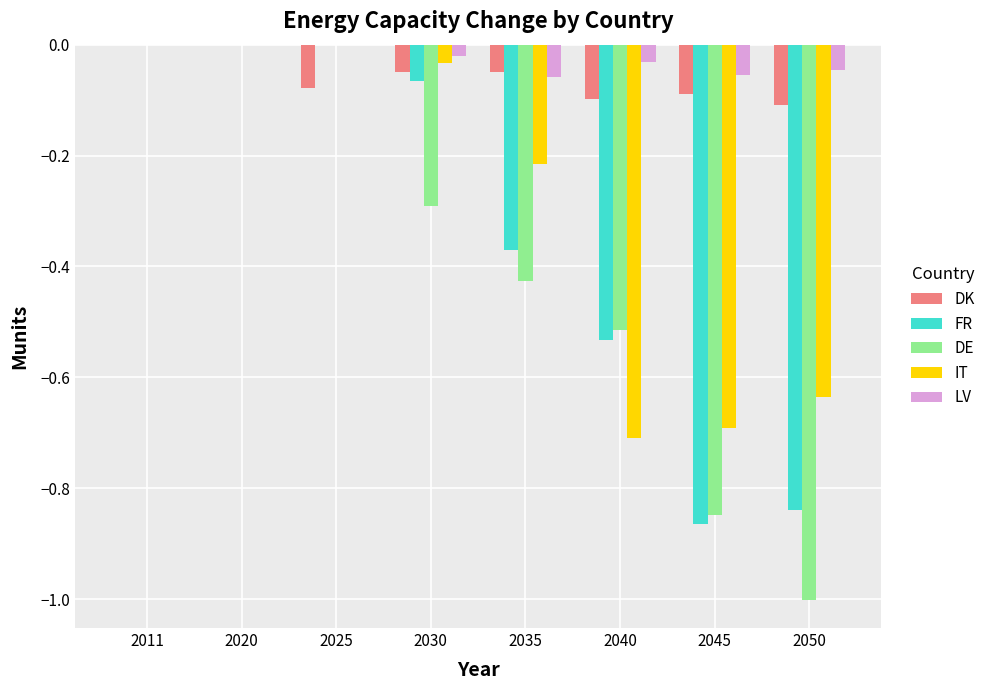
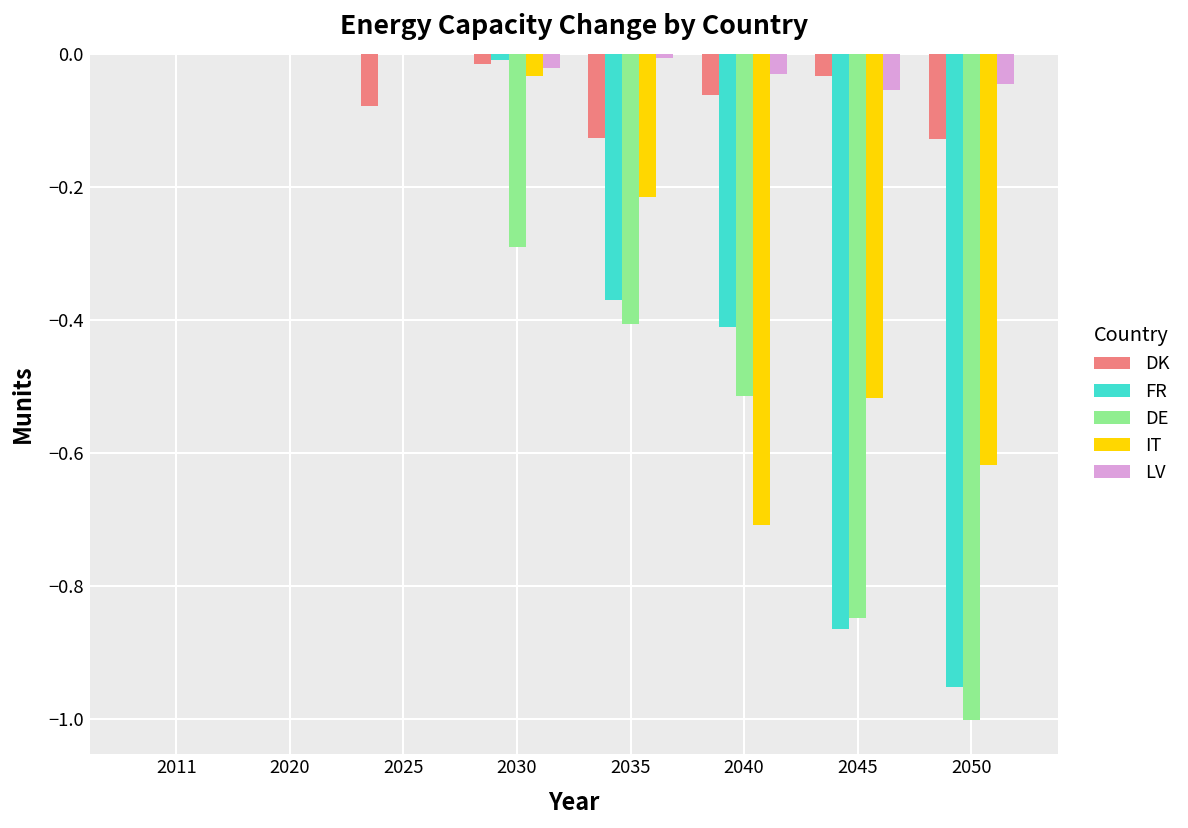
DK, 2030: -0.05 -> -0.02
FR, 2030: -0.07 -> -0.01
DK, 2035: -0.05 -> -0.13
DE, 2035: -0.43 -> -0.41
LV, 2035: -0.06 -> -0.01
DK, 2040: -0.10 -> -0.06
FR, 2040: -0.53 -> -0.41
DK, 2045: -0.09 -> -0.03
IT, 2045: -0.69 -> -0.52
DK, 2050: -0.11 -> -0.13
FR, 2050: -0.84 -> -0.95
IT, 2050: -0.64 -> -0.62
